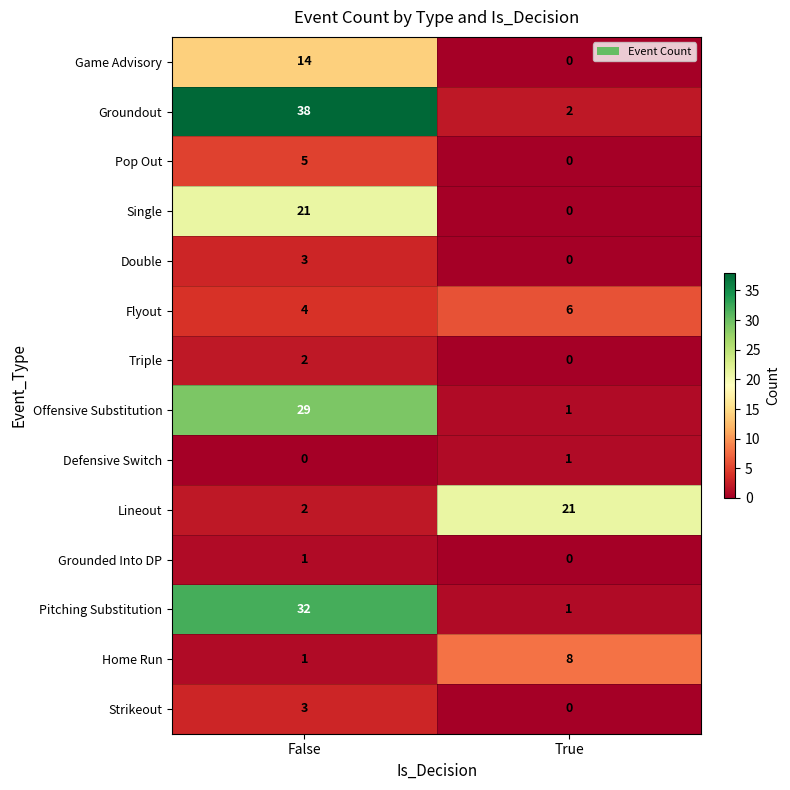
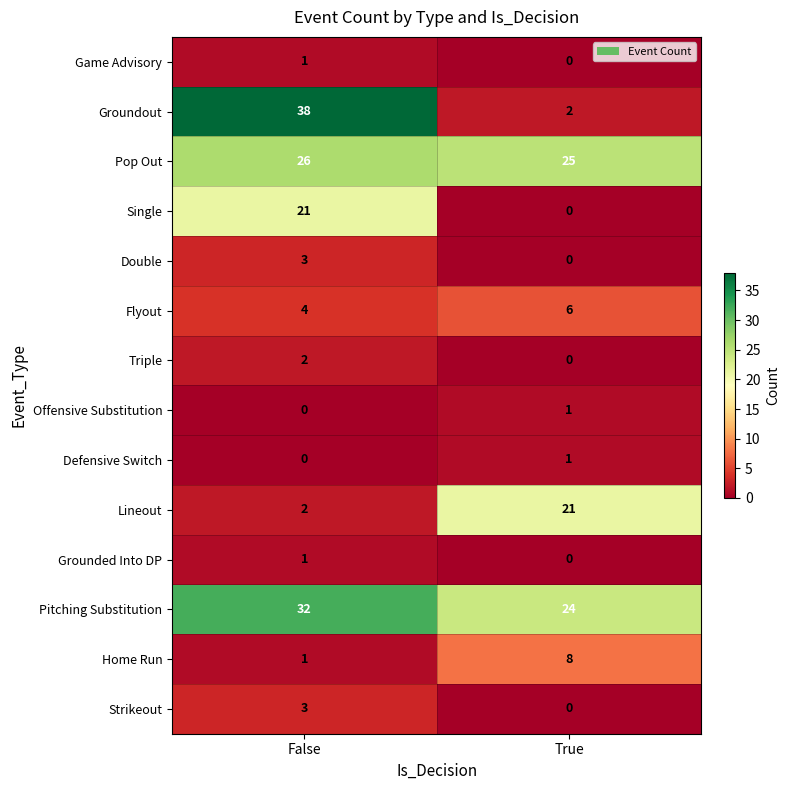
Game Advisory, False: 14 -> 1
Pop Out, False: 5 -> 26
Pop Out, True: 0 -> 25
Offensive Substitution, False: 29 -> 0
Pitching Substitution, True: 1 -> 24
